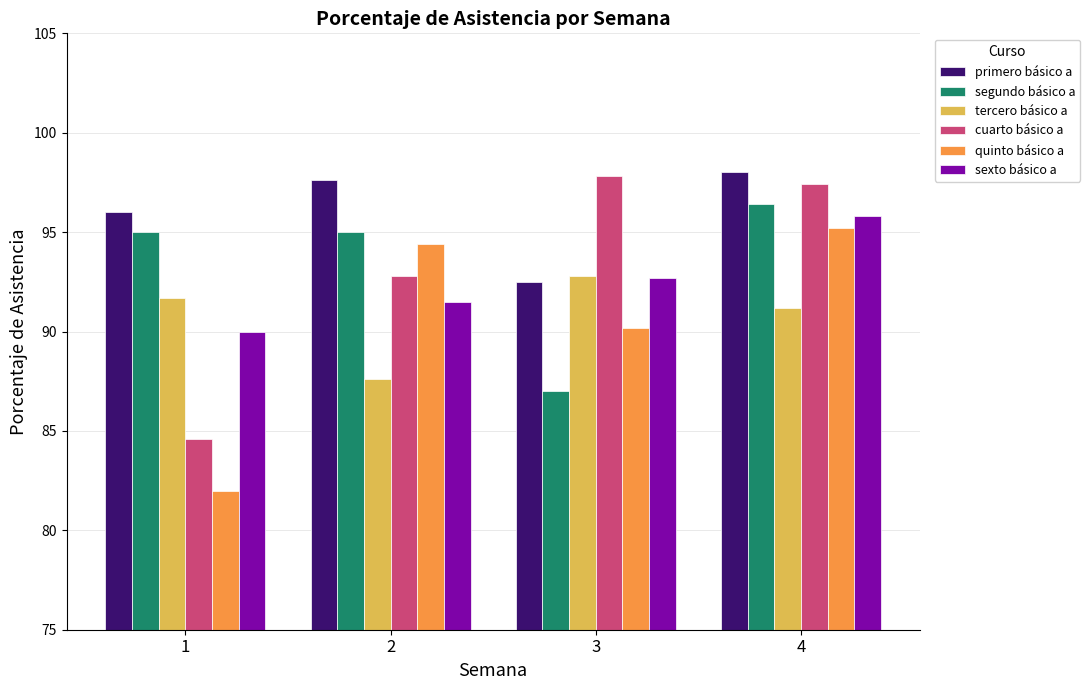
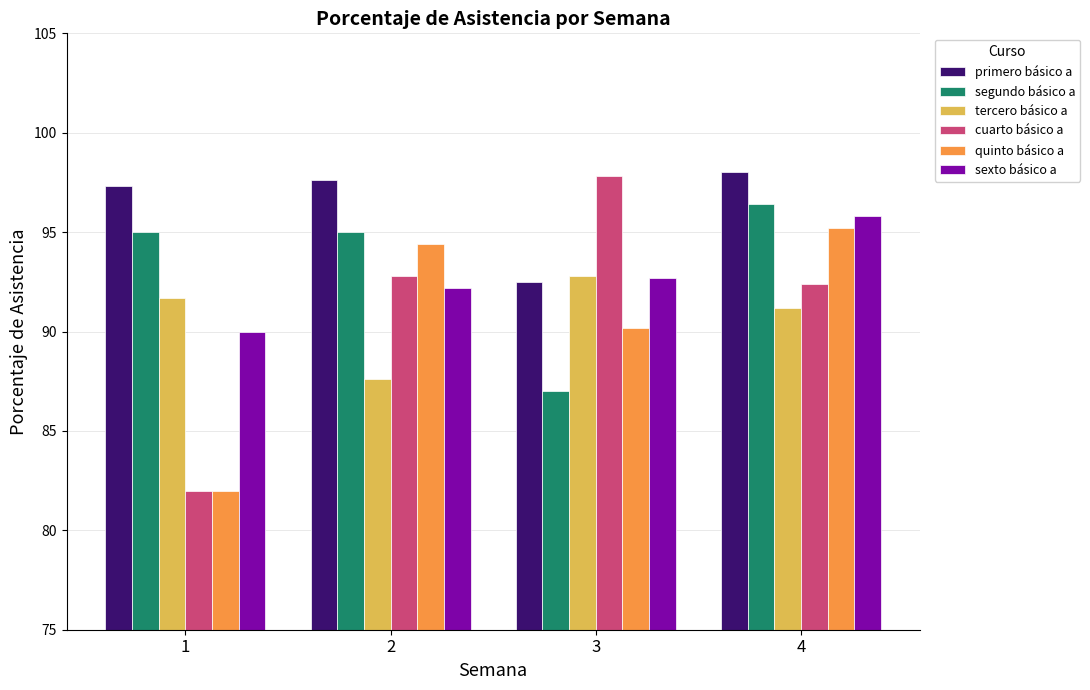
primero básico a, 1: 96.0 -> 97.3
cuarto básico a, 1: 84.6 -> 82.0
sexto básico a, 2: 91.5 -> 92.2
cuarto básico a, 4: 97.4 -> 92.4
